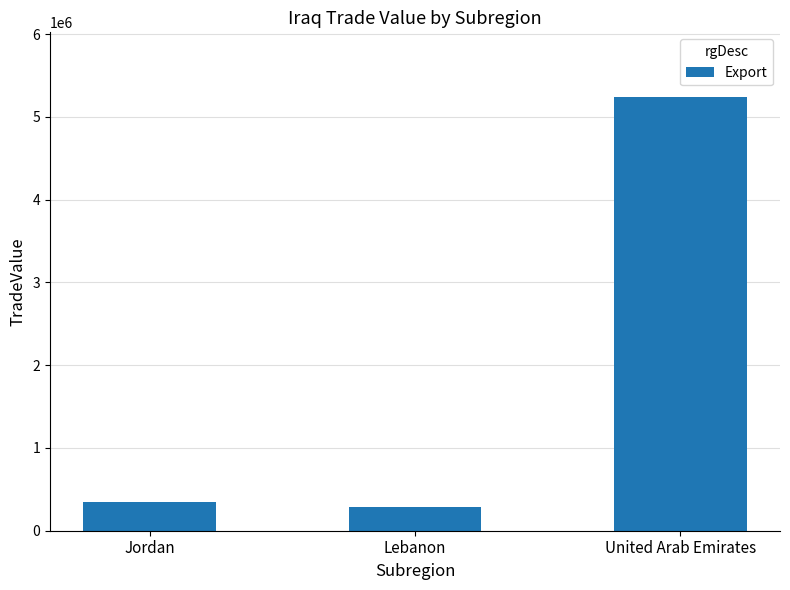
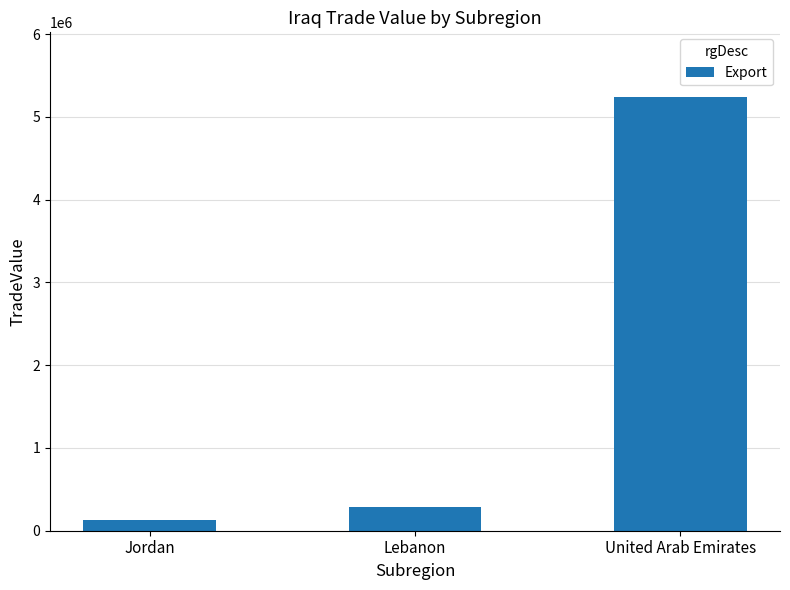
Jordan: 300000 -> 100000
